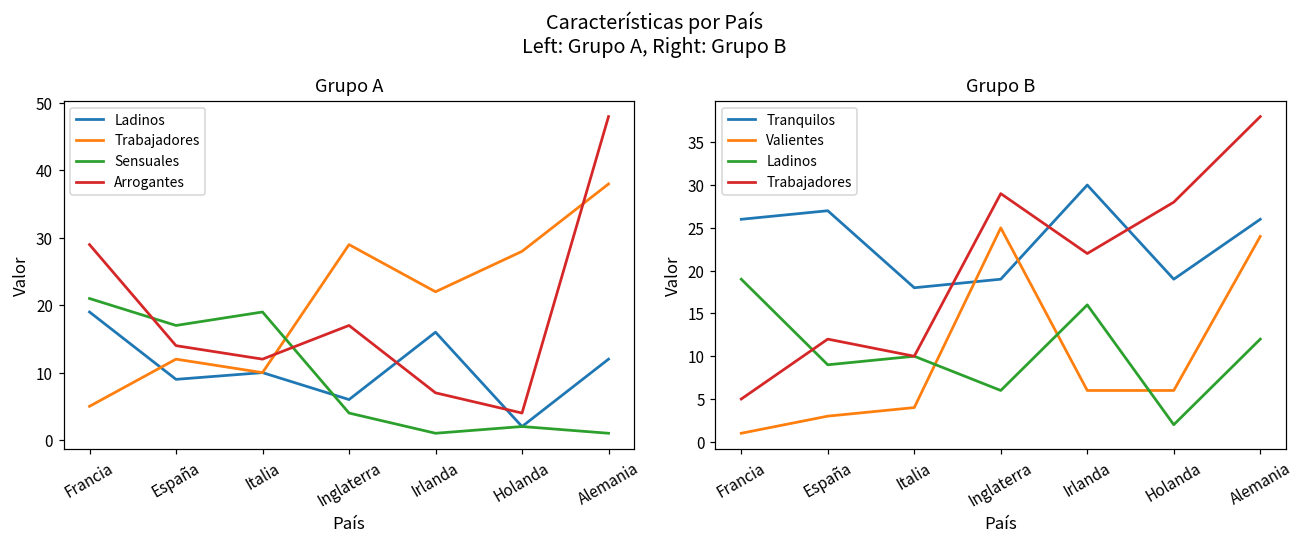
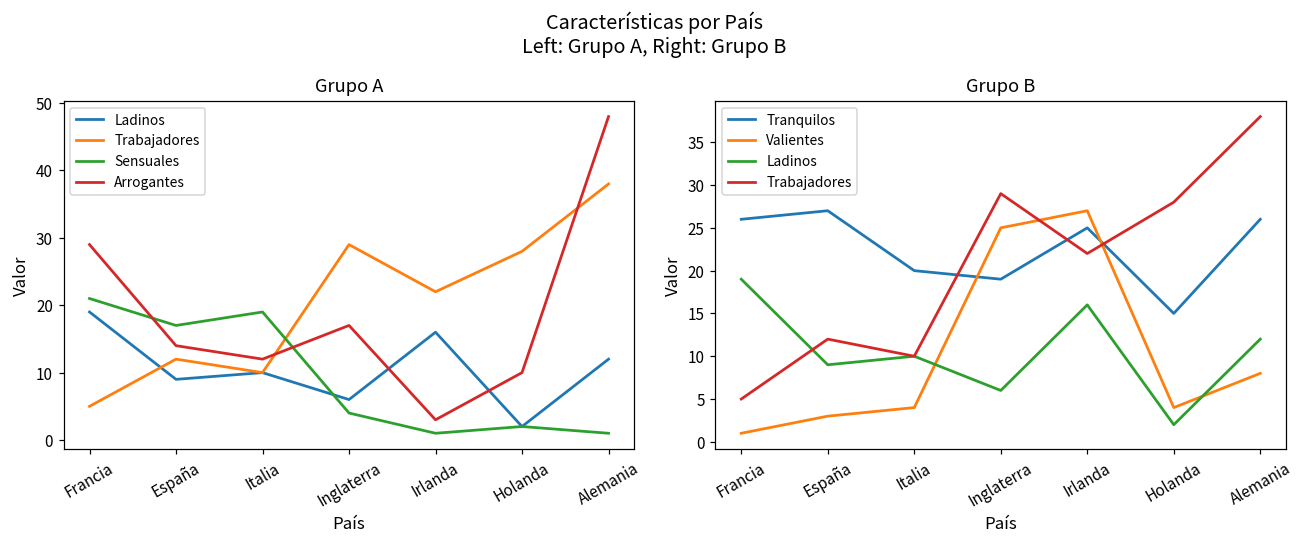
Grupo A, Arrogantes, Irlanda: 7 -> 3
Grupo A, Arrogantes, Holanda: 4 -> 10
Grupo B, Tranquilos, Italia: 18 -> 20
Grupo B, Tranquilos, Irlanda: 30 -> 25
Grupo B, Valientes, Irlanda: 6 -> 27
Grupo B, Tranquilos, Holanda: 19 -> 15
Grupo B, Valientes, Holanda: 6 -> 4
Grupo B, Valientes, Alemania: 24 -> 8
